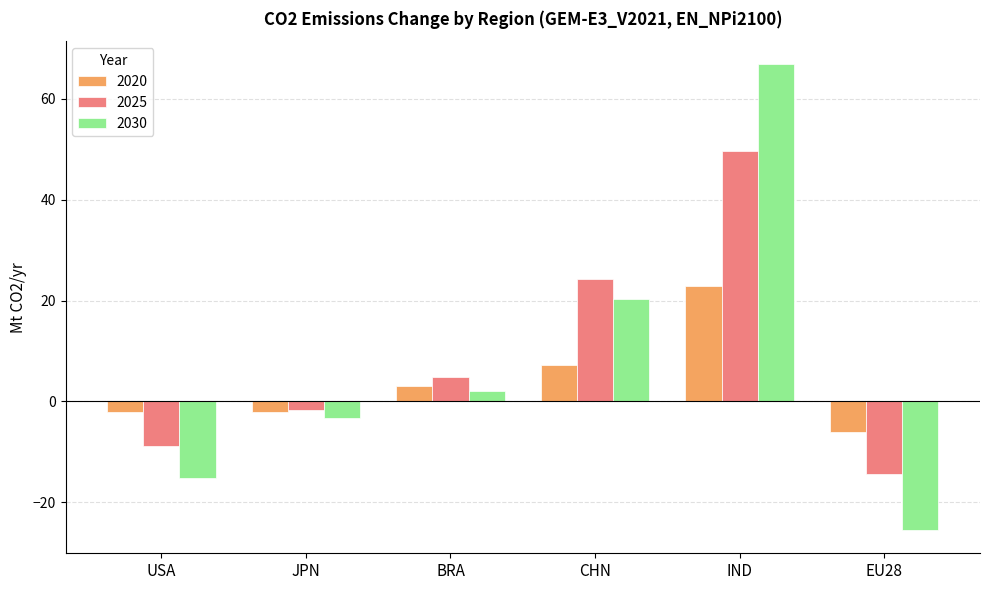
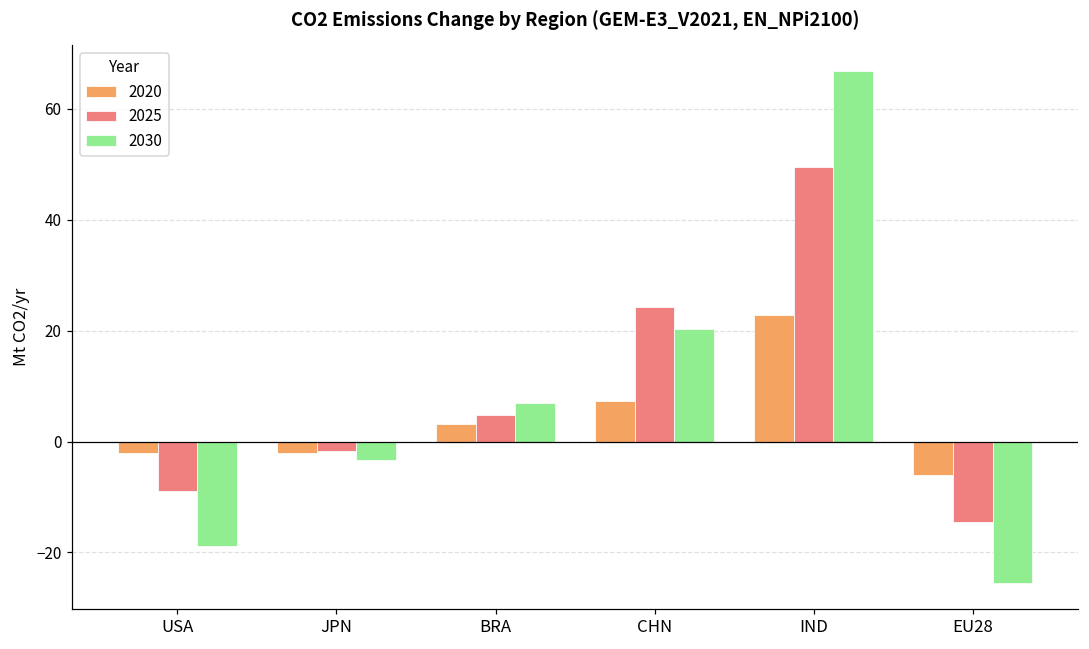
2030, USA: -15 -> -19
2030, BRA: 2 -> 7
